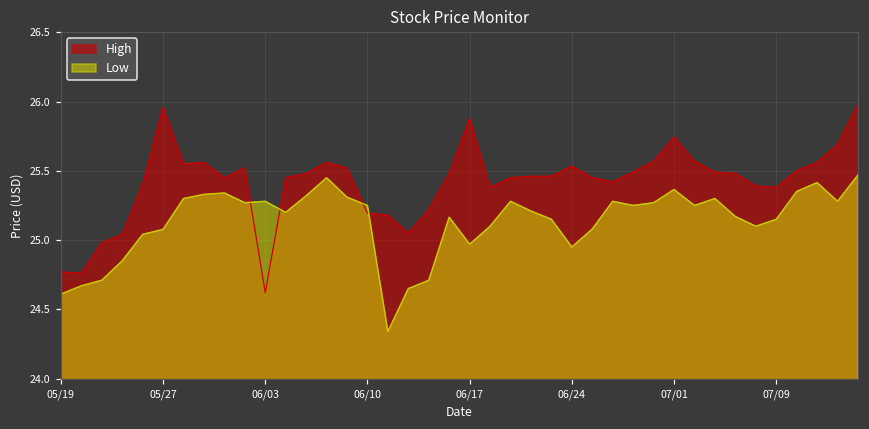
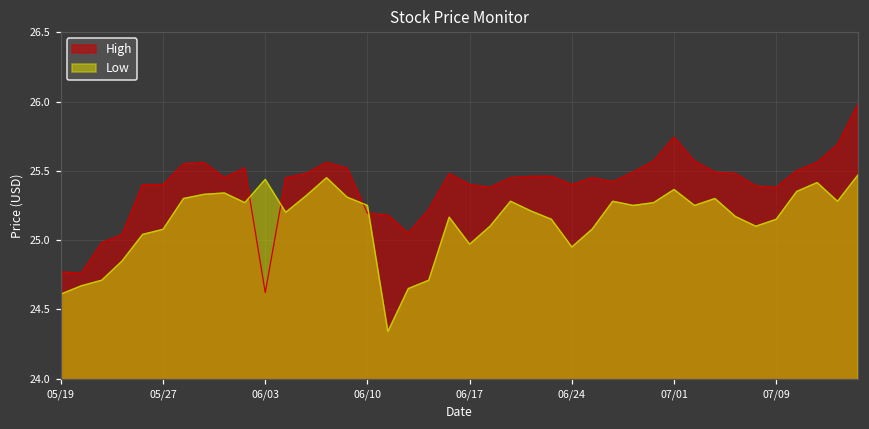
High, 05/27: 25.96 -> 25.40
Low, 06/03: 25.28 -> 25.44
High, 06/17: 25.88 -> 25.40
High, 06/24: 25.53 -> 25.40
